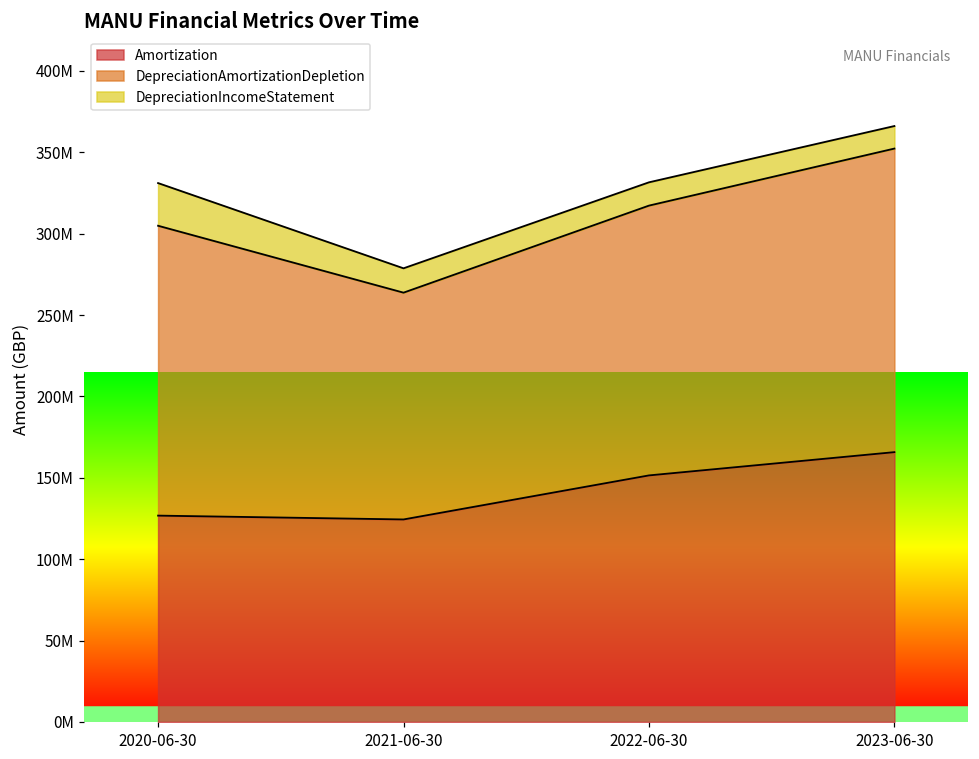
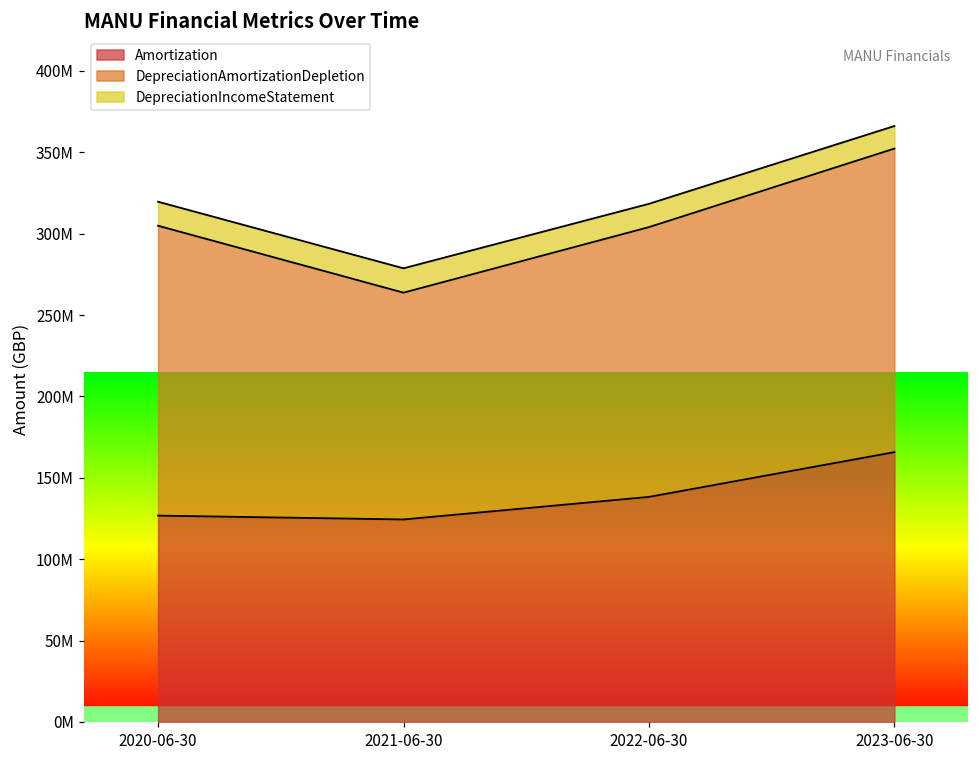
DepreciationIncomeStatement, 2020-06-30: 26000000 -> 15000000
Amortization, 2022-06-30: 151000000 -> 138000000
